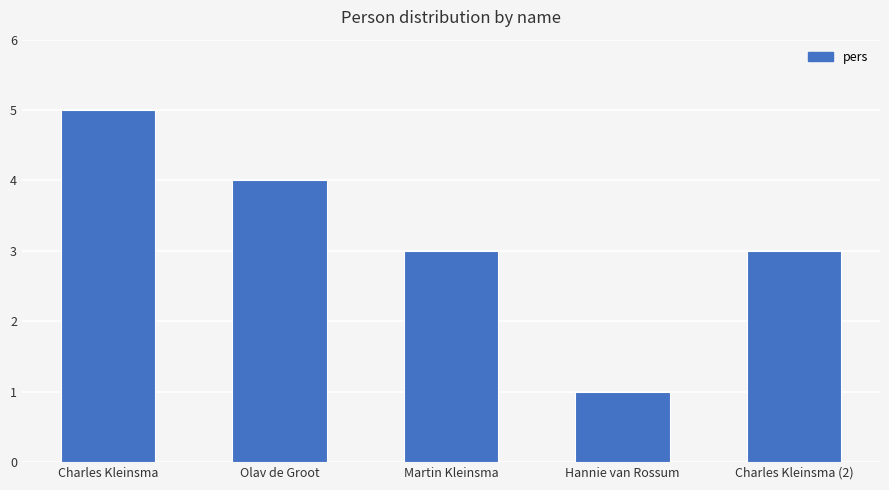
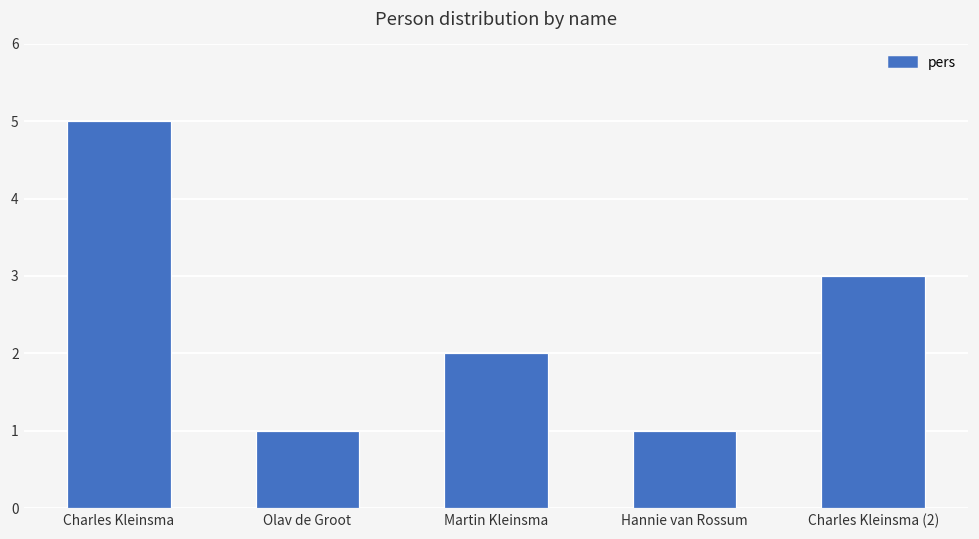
Olav de Groot: 4 -> 1
Martin Kleinsma: 3 -> 2
